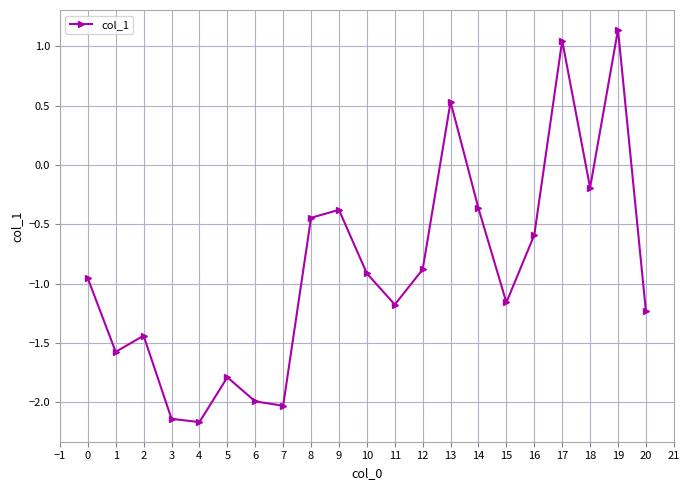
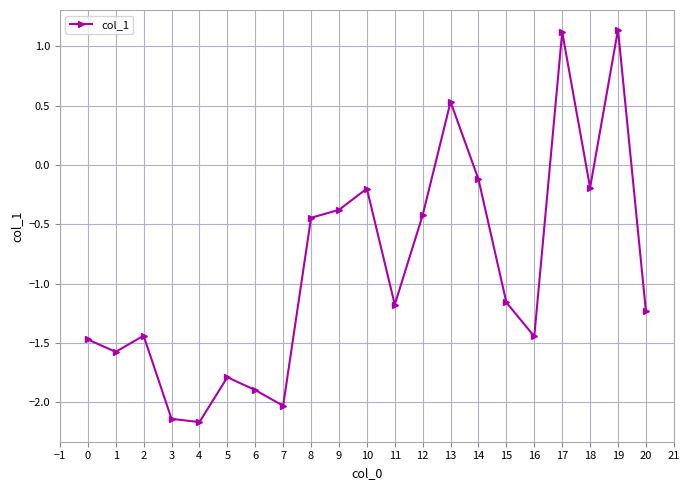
0: -0.96 -> -1.47
6: -1.99 -> -1.90
10: -0.91 -> -0.20
12: -0.88 -> -0.42
14: -0.37 -> -0.12
16: -0.59 -> -1.44
17: 1.05 -> 1.12
